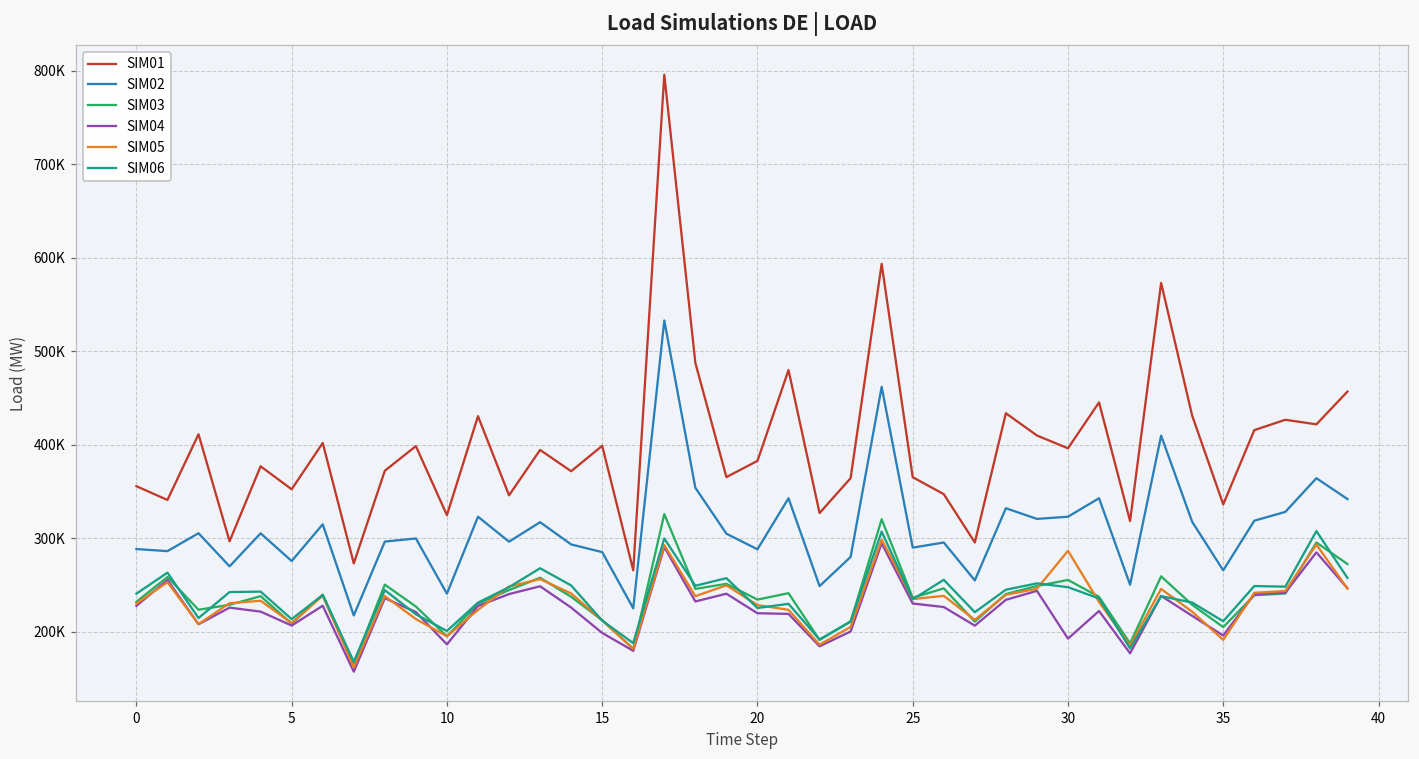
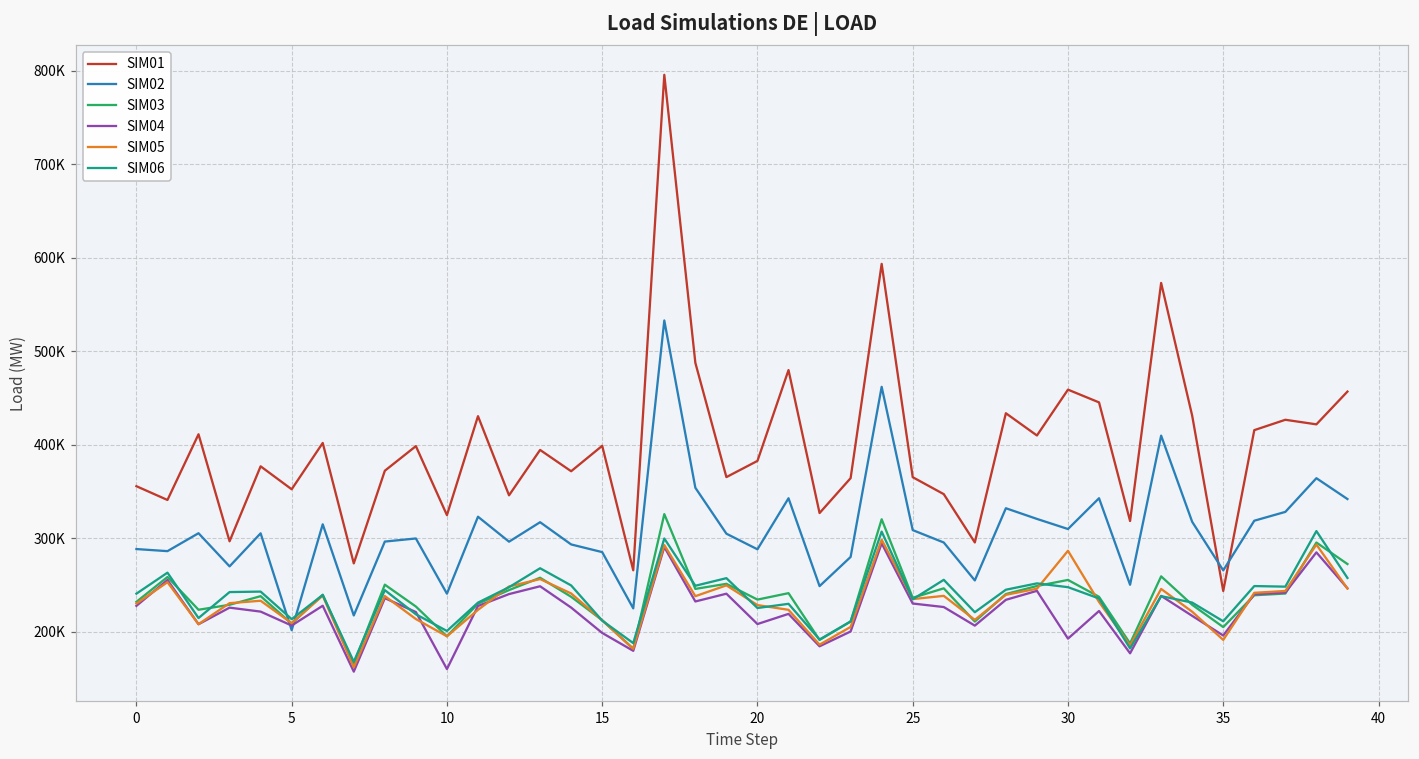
SIM02, 5: 280000 -> 200000
SIM04, 10: 190000 -> 160000
SIM04, 20: 220000 -> 210000
SIM02, 25: 290000 -> 310000
SIM01, 30: 400000 -> 460000
SIM02, 30: 320000 -> 310000
SIM01, 35: 340000 -> 240000
